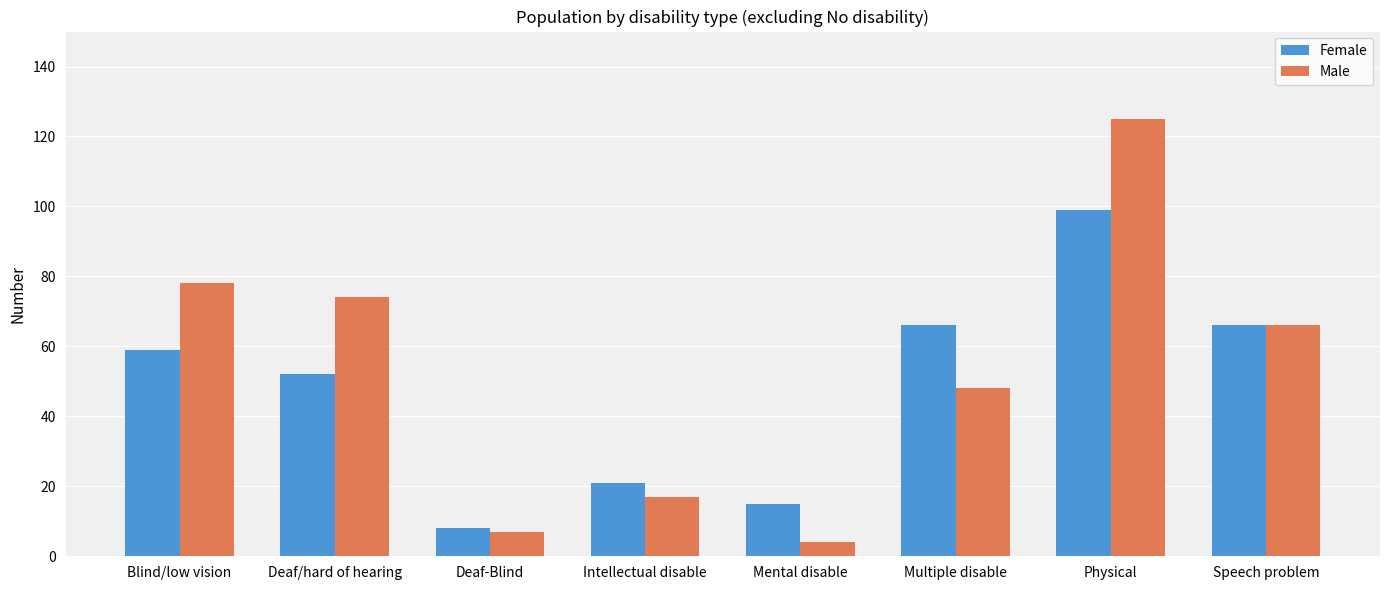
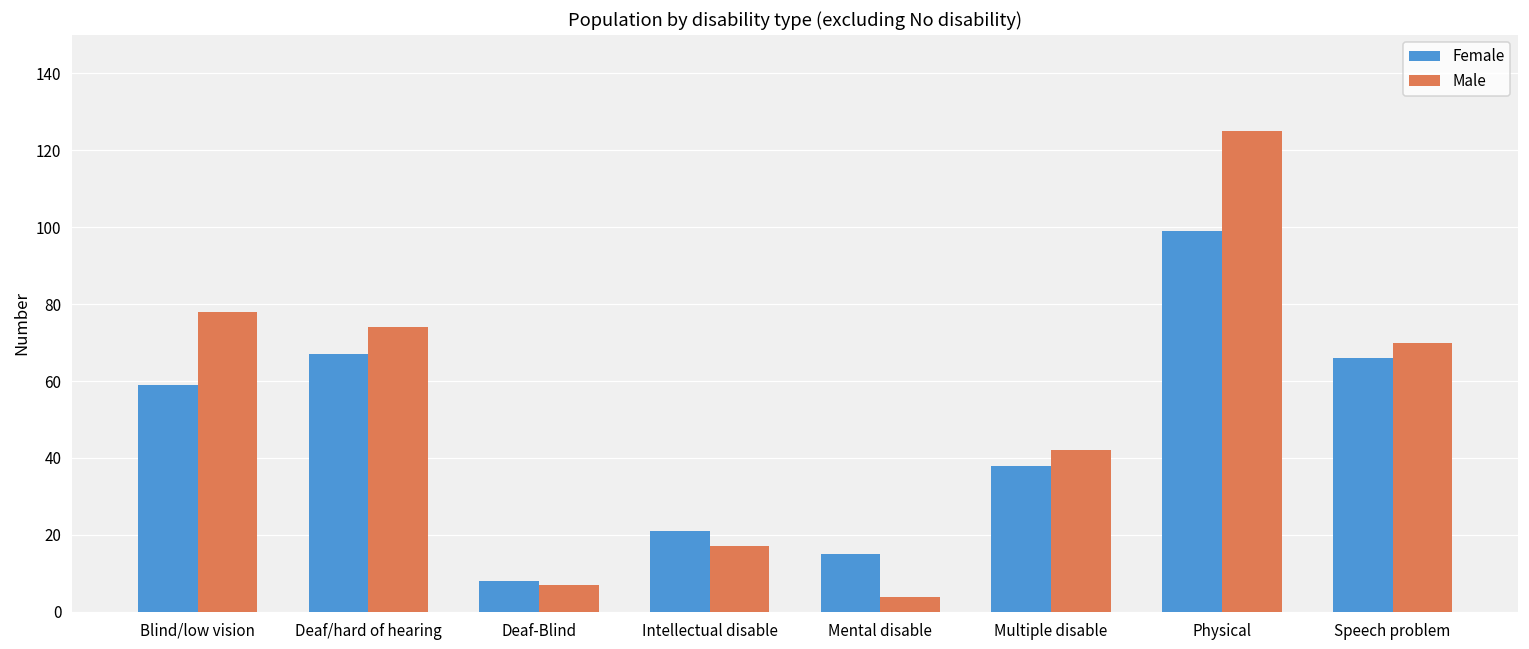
Female, Deaf/hard of hearing: 52 -> 67
Female, Multiple disable: 66 -> 38
Male, Multiple disable: 48 -> 42
Male, Speech problem: 66 -> 70
